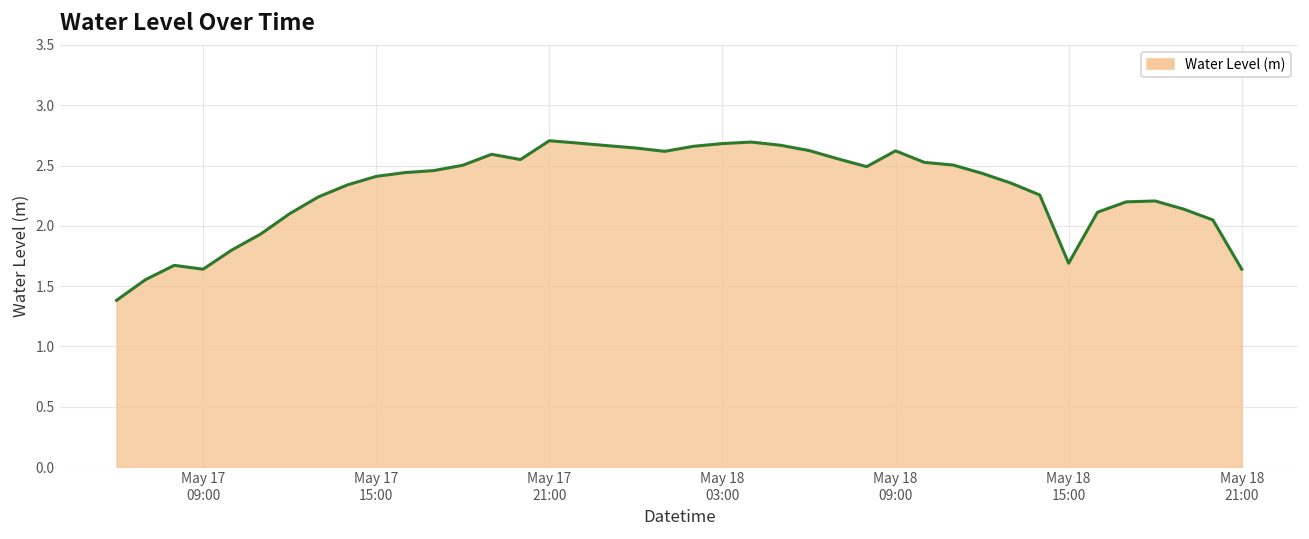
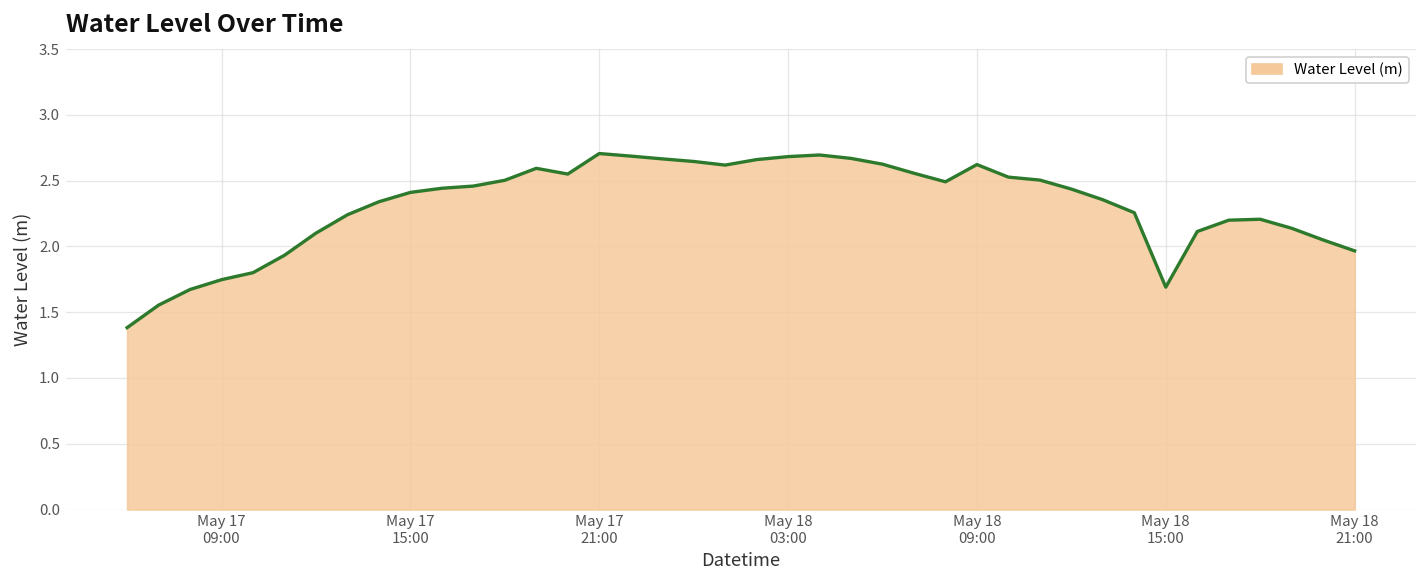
May 17 09:00: 1.64 -> 1.75
May 18 21:00: 1.64 -> 1.97
